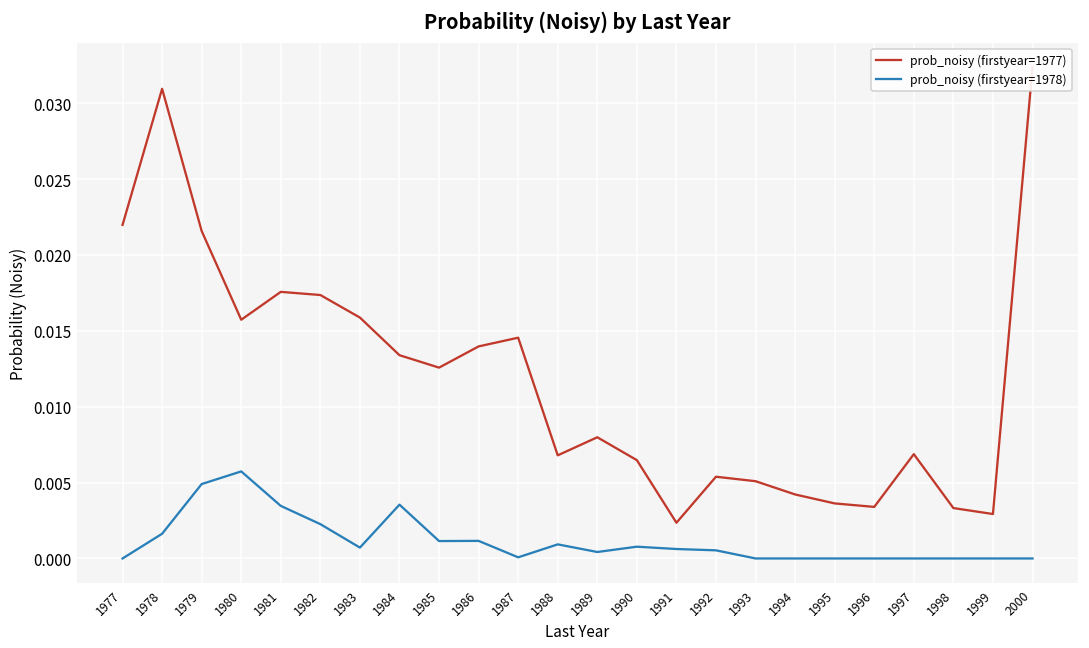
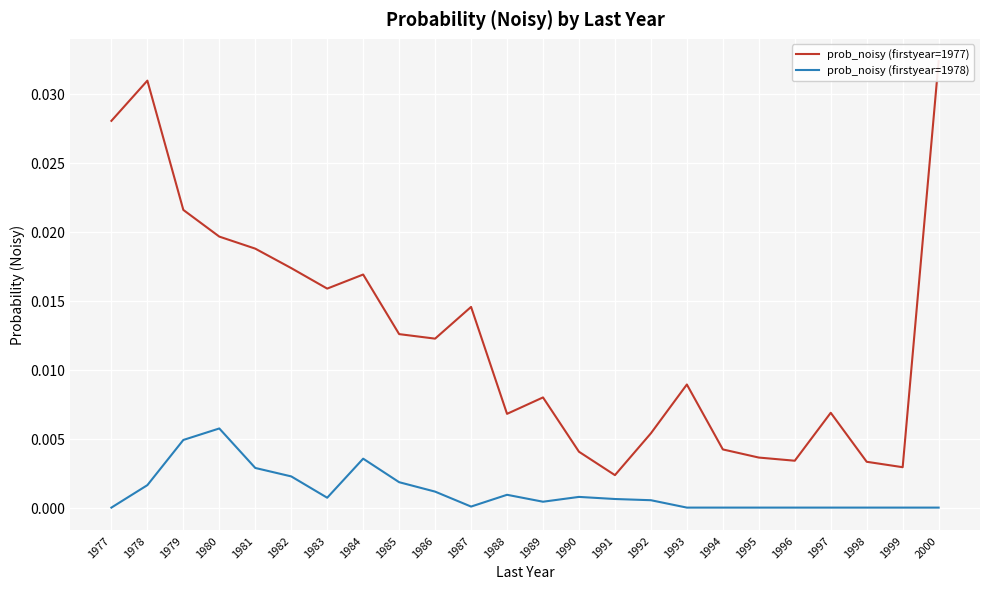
prob_noisy (firstyear=1977), 1977: 0.0220 -> 0.0280
prob_noisy (firstyear=1977), 1980: 0.0157 -> 0.0196
prob_noisy (firstyear=1977), 1981: 0.0176 -> 0.0188
prob_noisy (firstyear=1978), 1981: 0.0035 -> 0.0029
prob_noisy (firstyear=1977), 1984: 0.0134 -> 0.0169
prob_noisy (firstyear=1978), 1985: 0.0011 -> 0.0018
prob_noisy (firstyear=1977), 1986: 0.0140 -> 0.0122
prob_noisy (firstyear=1977), 1990: 0.0065 -> 0.0040
prob_noisy (firstyear=1977), 1993: 0.0051 -> 0.0089
